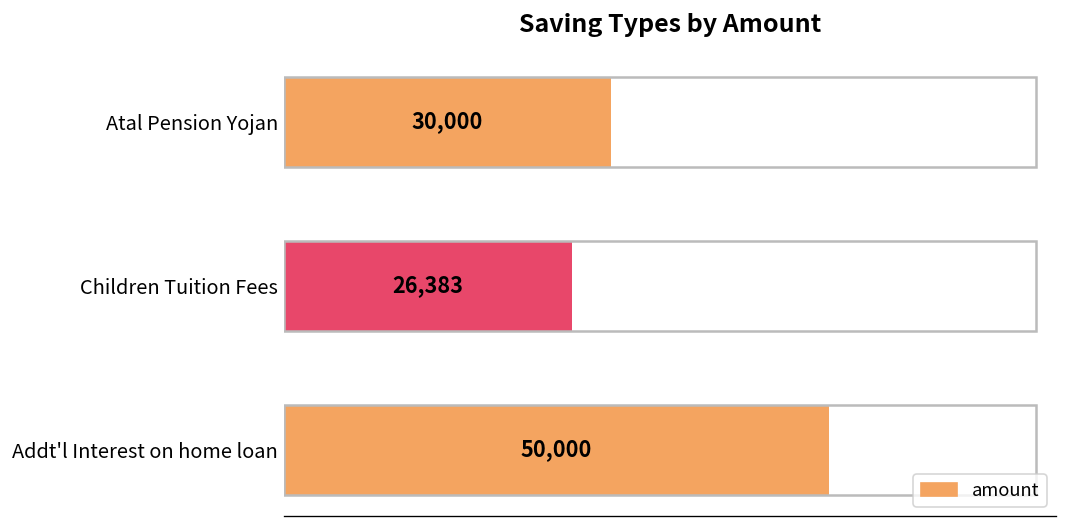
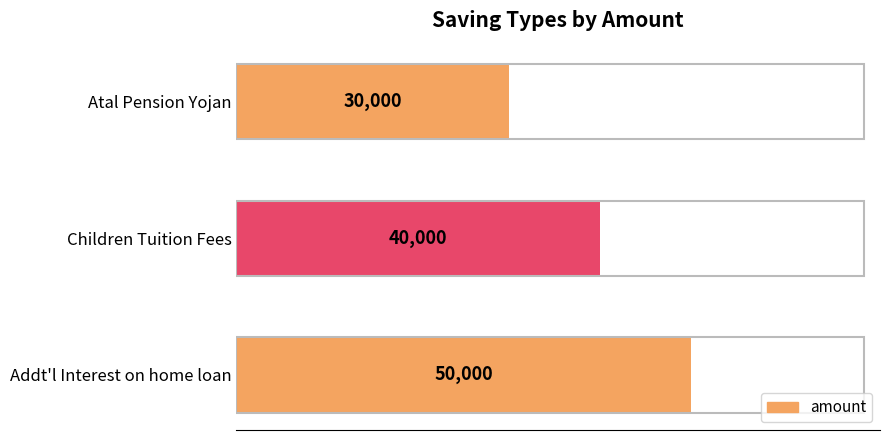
Children Tuition Fees: 26,383 -> 40,000
